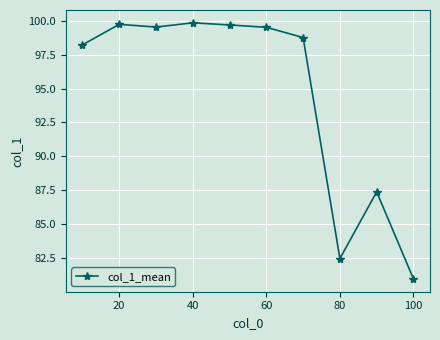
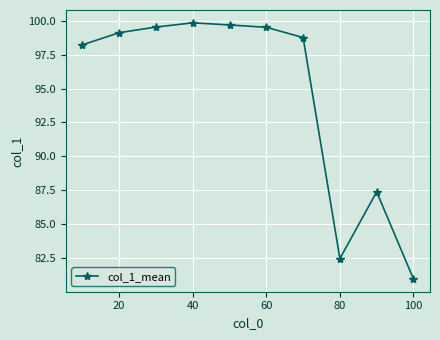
20: 99.7 -> 99.1
